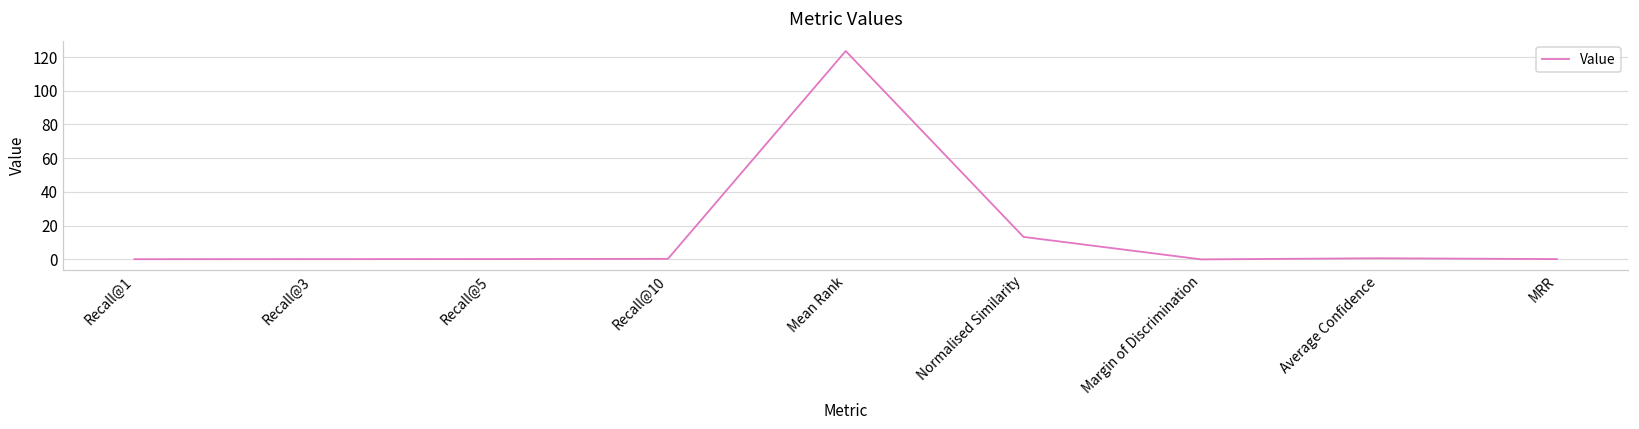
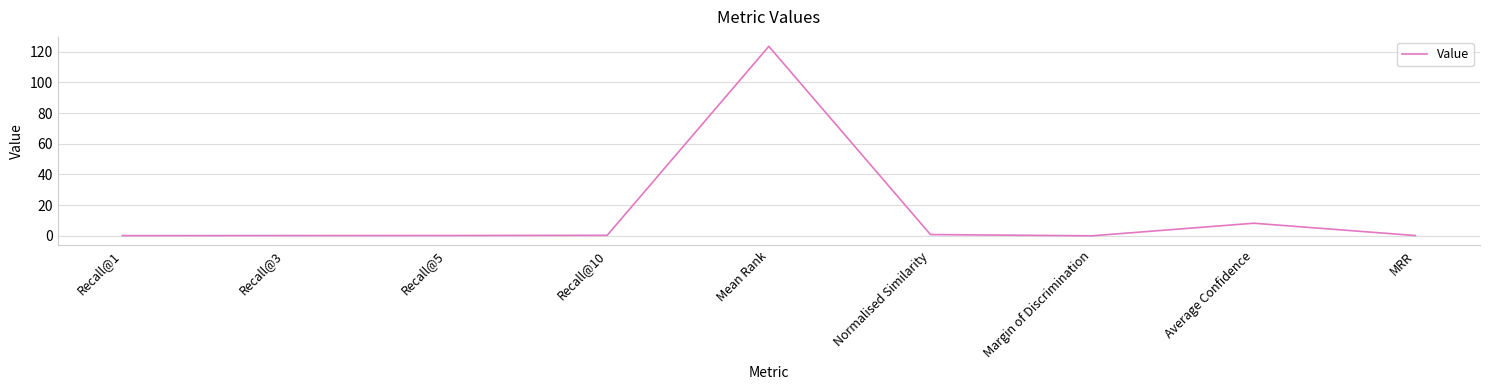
Normalised Similarity: 13 -> 1
Average Confidence: 1 -> 8
